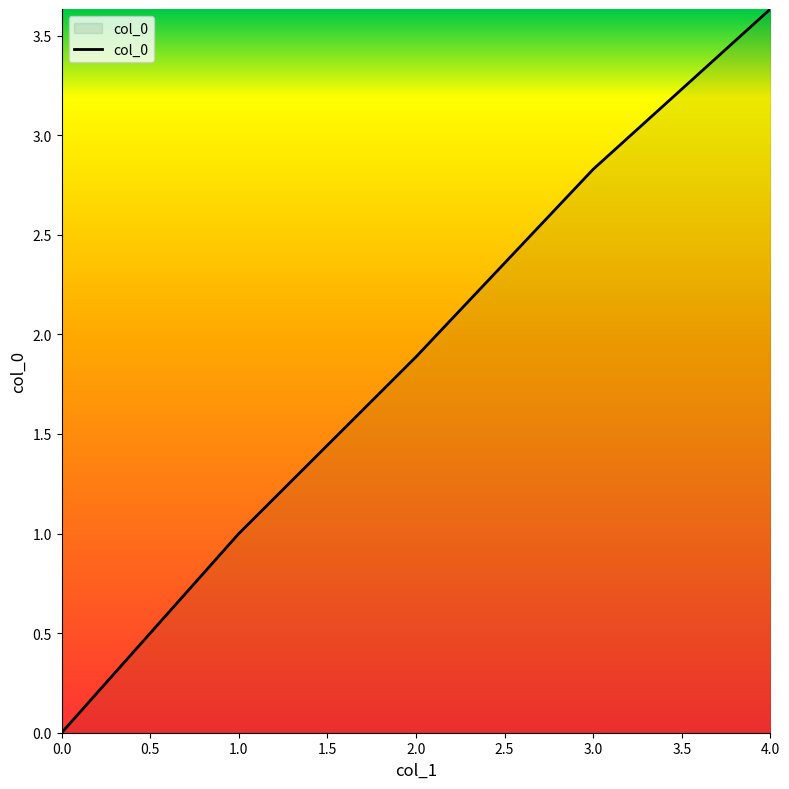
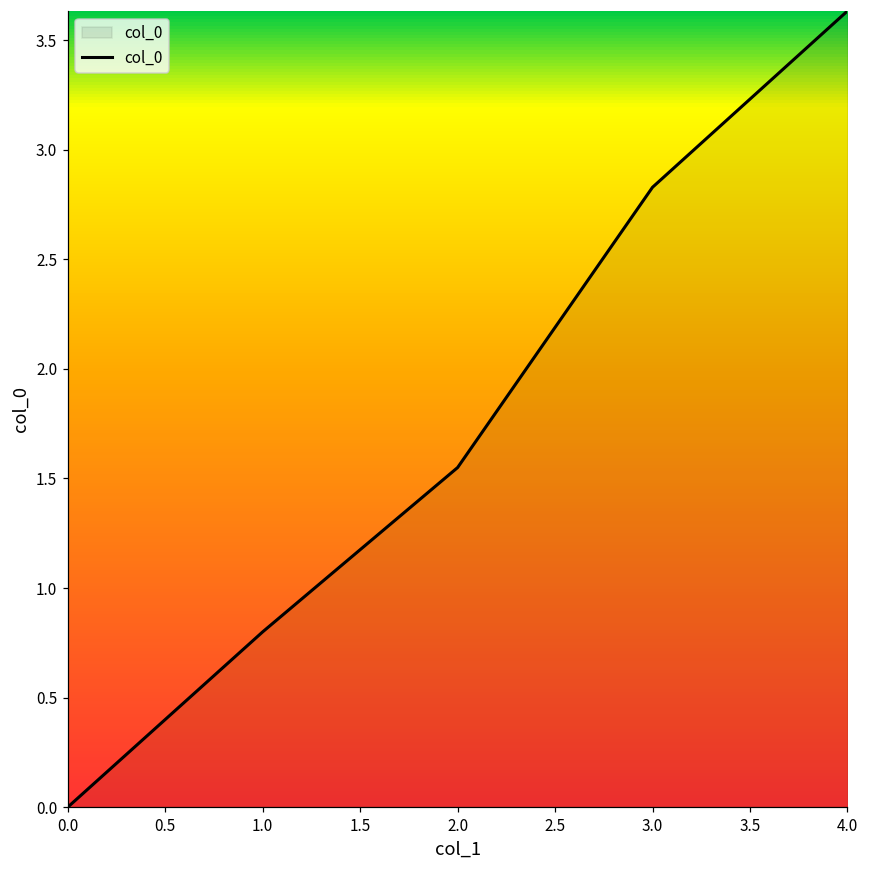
1.0: 1.0 -> 0.8
2.0: 1.89 -> 1.55
